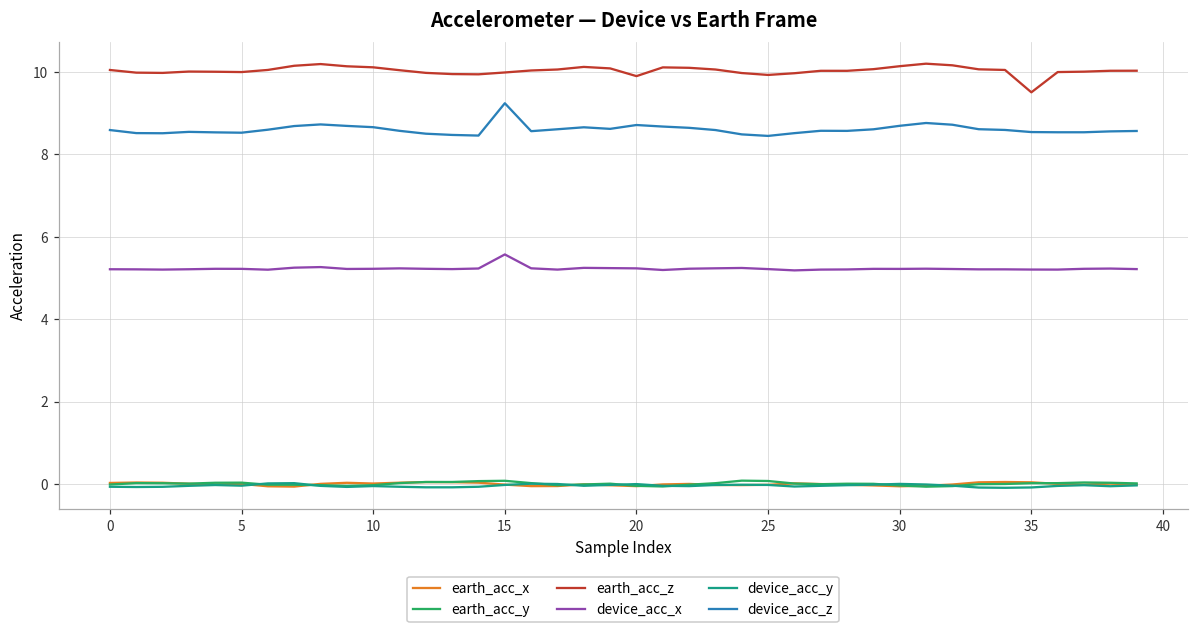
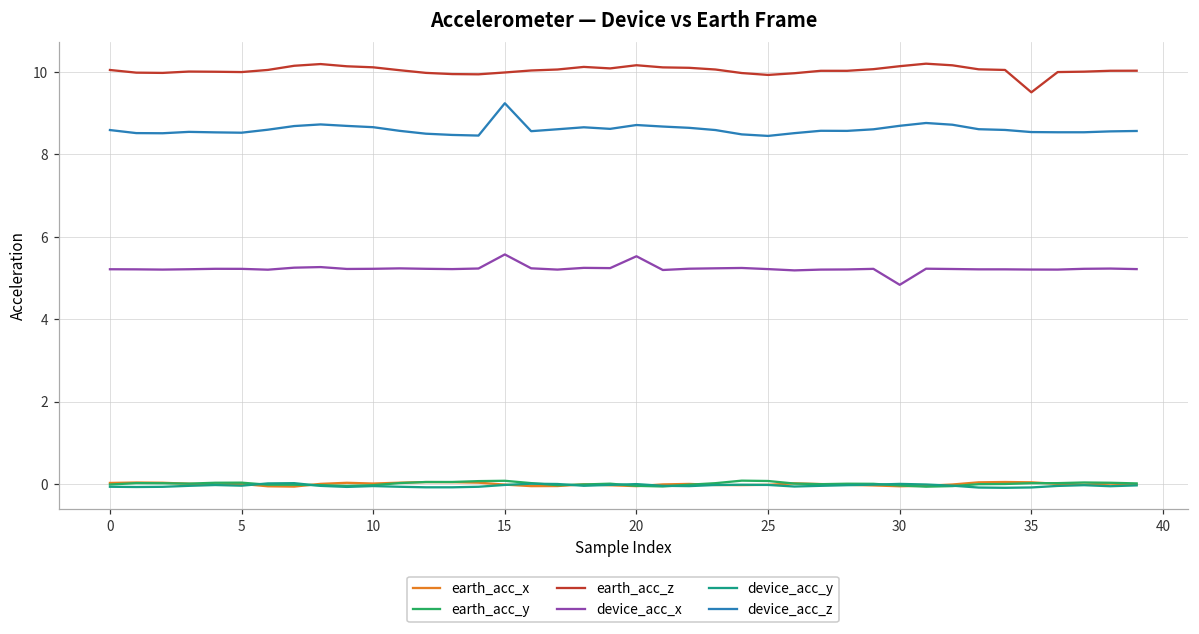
earth_acc_z, 20: 9.9 -> 10.2
device_acc_x, 20: 5.2 -> 5.5
device_acc_x, 30: 5.2 -> 4.8
